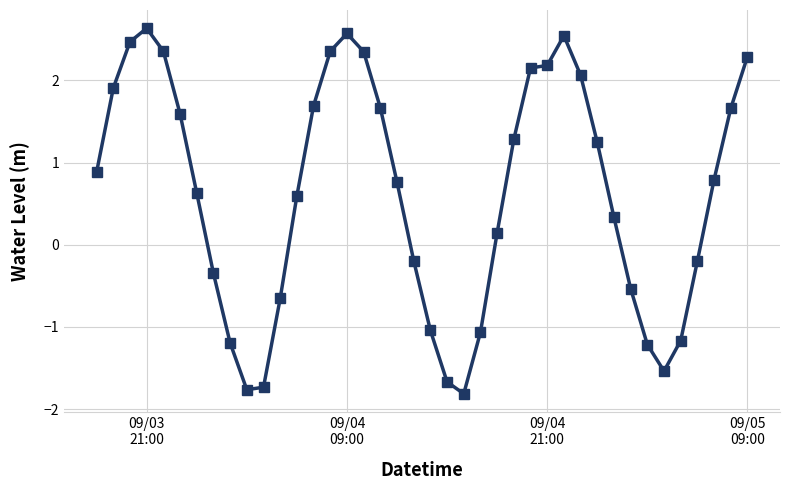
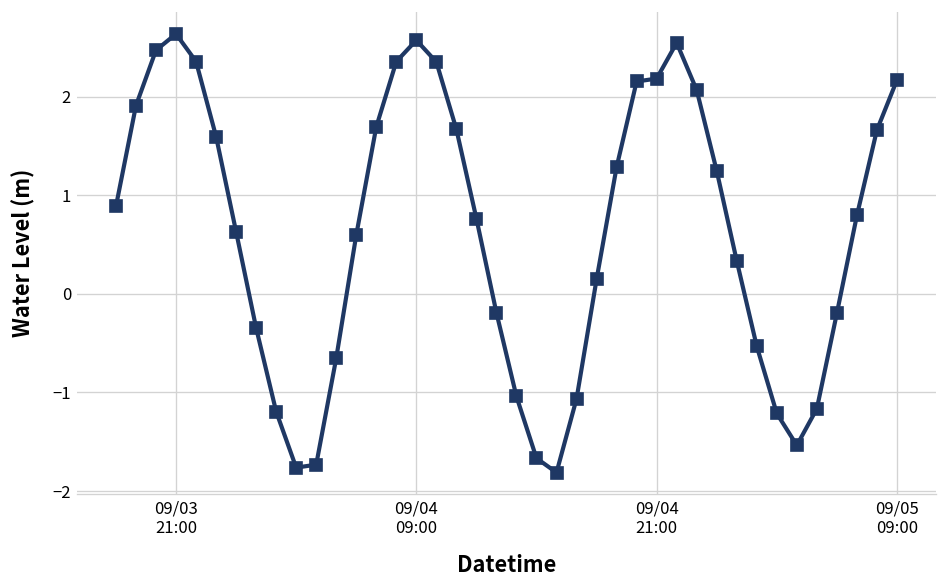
09/05 09:00: 2.3 -> 2.2
